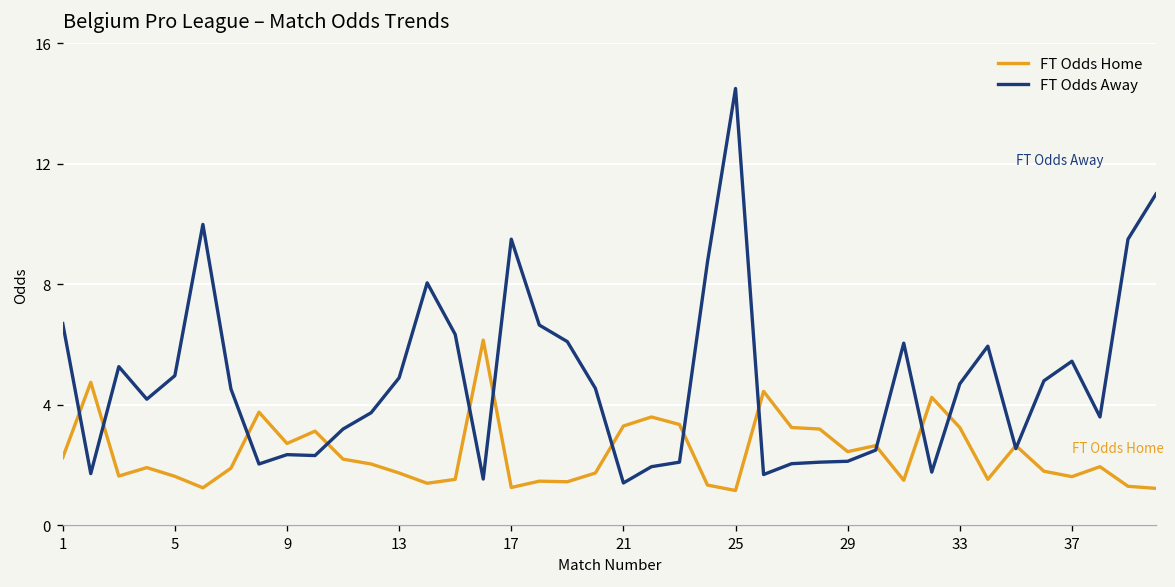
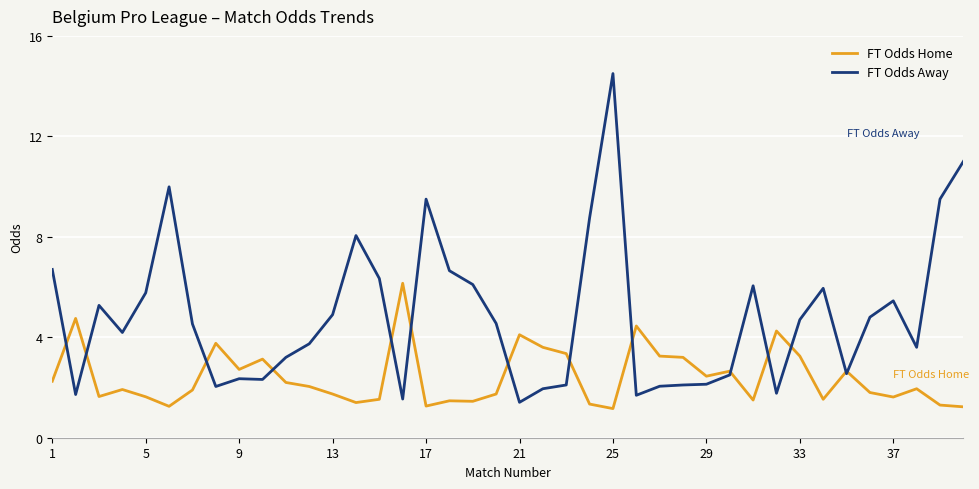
FT Odds Away, 5: 5.0 -> 5.8
FT Odds Home, 21: 3.3 -> 4.1
